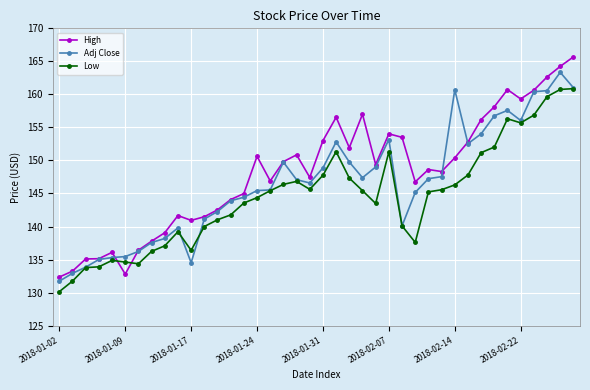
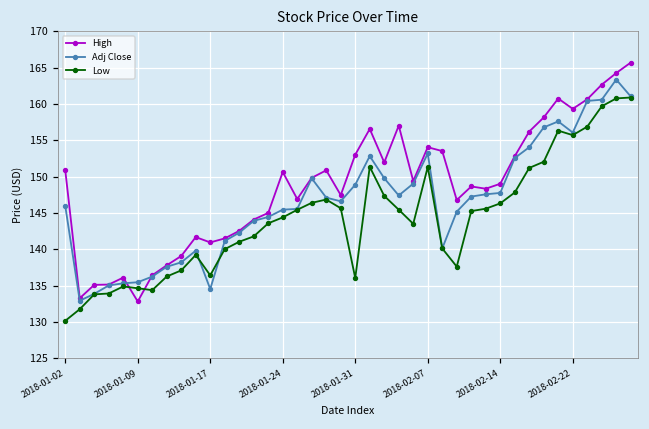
High, 2018-01-02: 132 -> 151
Adj Close, 2018-01-02: 132 -> 146
Low, 2018-01-31: 148 -> 136
High, 2018-02-14: 150 -> 149
Adj Close, 2018-02-14: 161 -> 148
